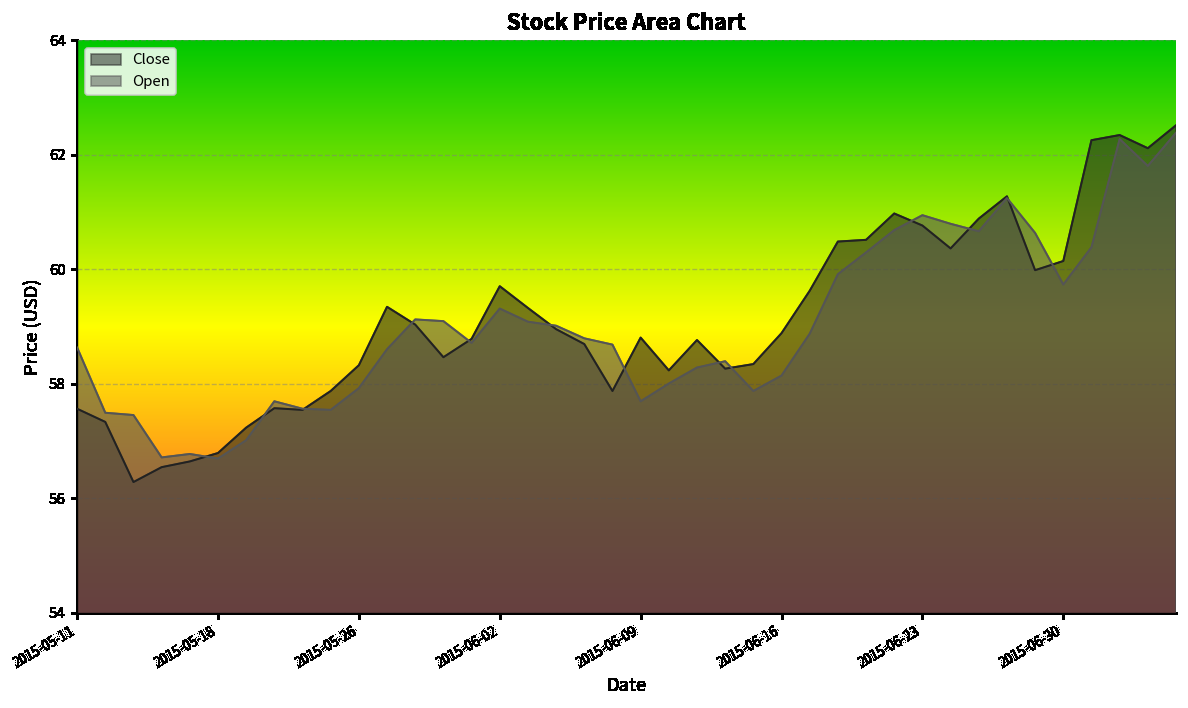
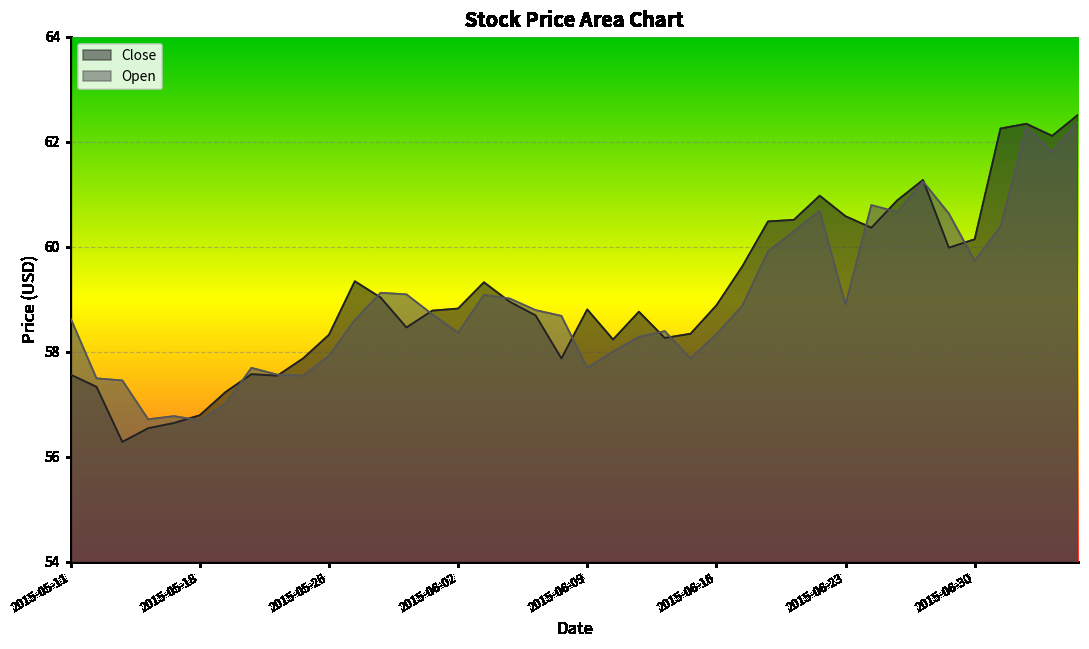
Close, 2015-06-02: 59.7 -> 58.8
Open, 2015-06-02: 59.3 -> 58.4
Open, 2015-06-16: 58.1 -> 58.3
Close, 2015-06-23: 60.8 -> 60.6
Open, 2015-06-23: 60.9 -> 58.9
